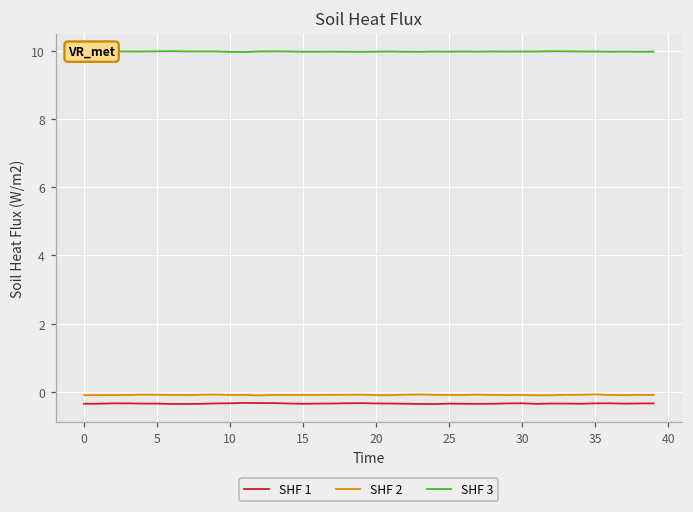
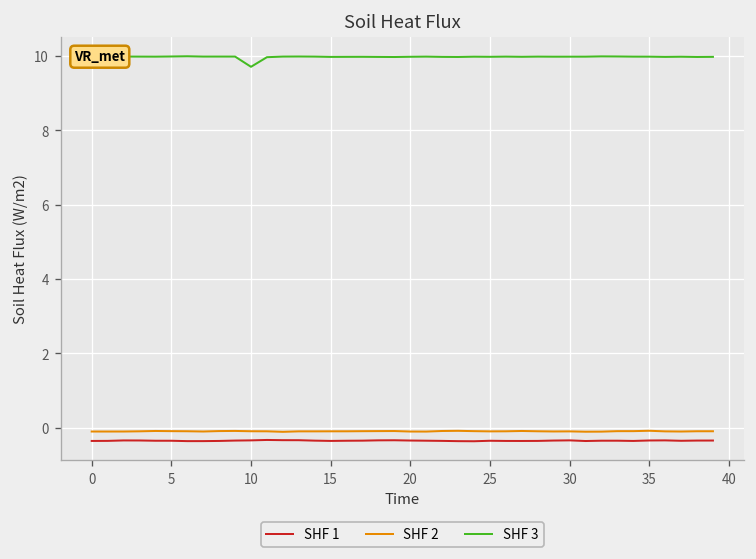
SHF 3, 10: 10.0 -> 9.7
